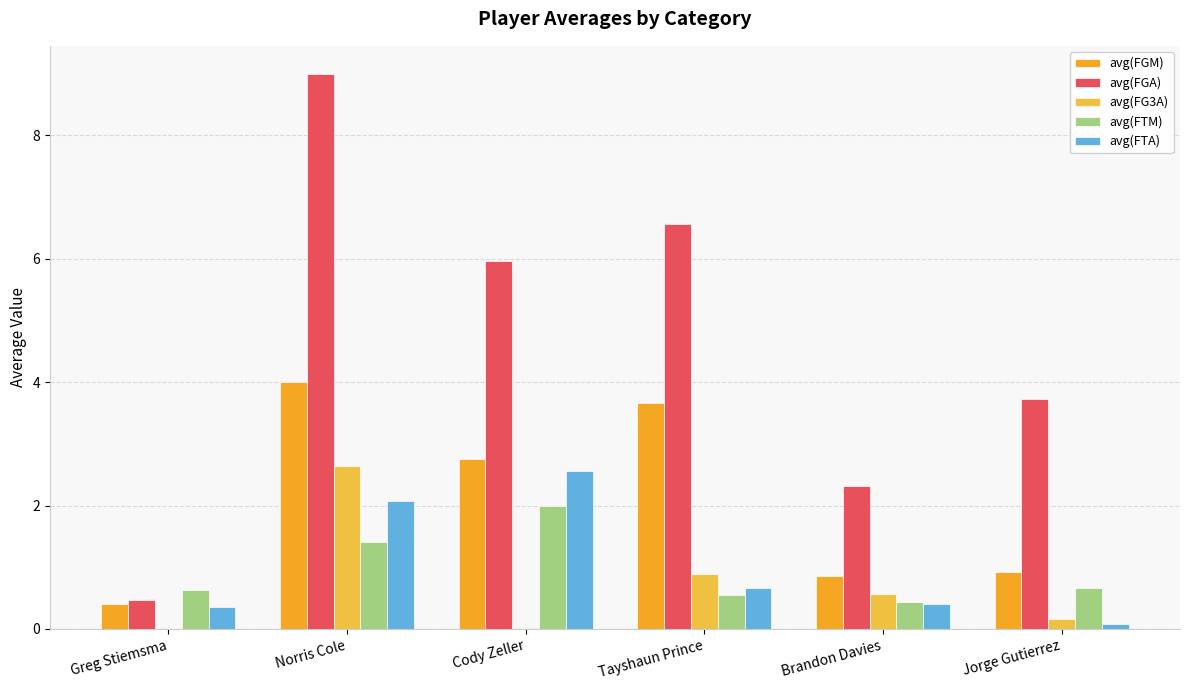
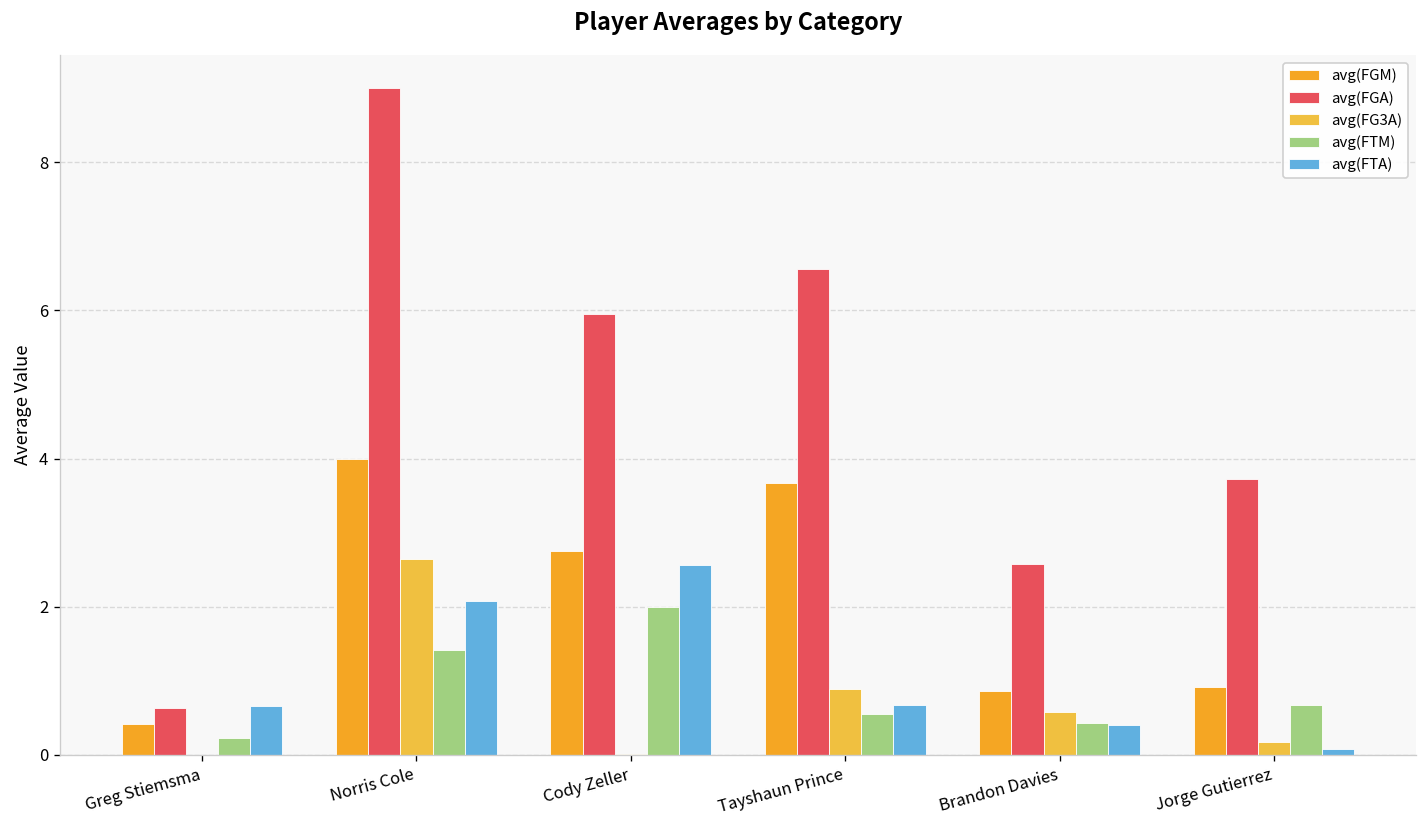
avg(FGA), Greg Stiemsma: 0.5 -> 0.6
avg(FTM), Greg Stiemsma: 0.6 -> 0.2
avg(FTA), Greg Stiemsma: 0.4 -> 0.7
avg(FGA), Brandon Davies: 2.3 -> 2.6
